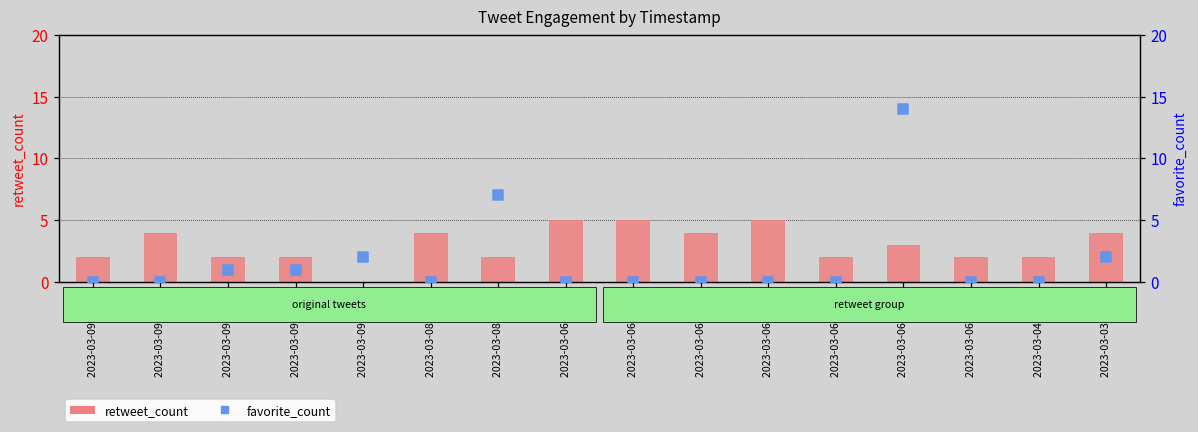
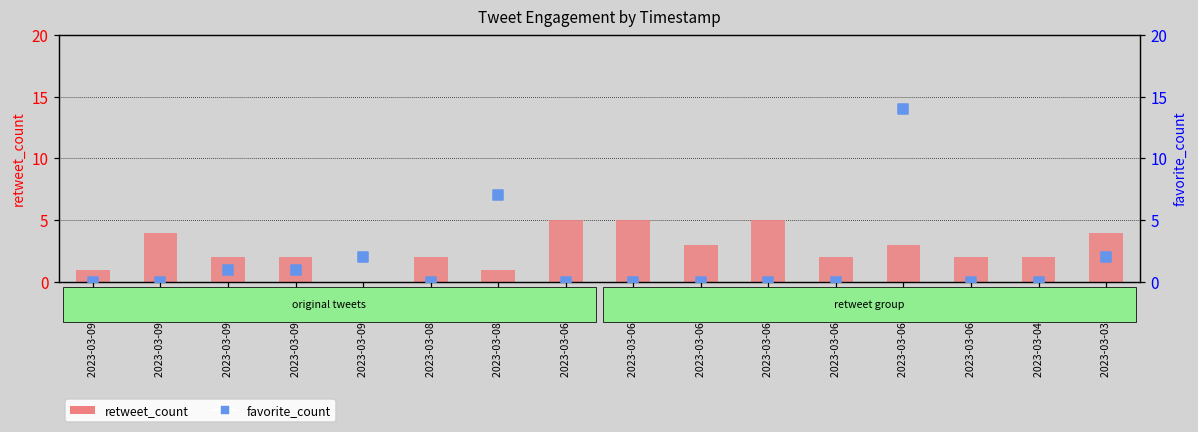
retweet_count, 2023-03-09 18:17: 2 -> 1
retweet_count, 2023-03-08 22:03: 4 -> 2
retweet_count, 2023-03-08 22:00: 2 -> 1
retweet_count, 2023-03-06 19:57: 4 -> 3
